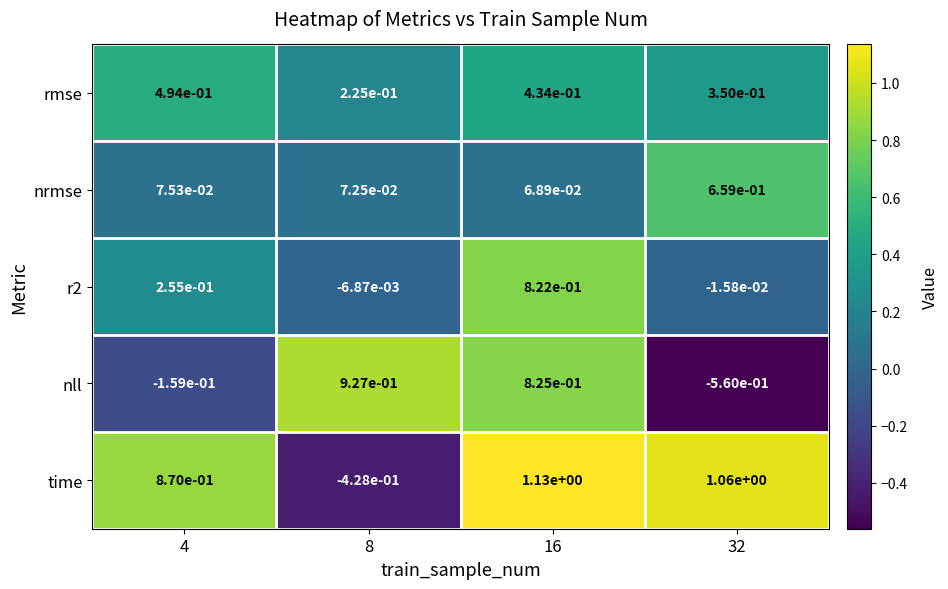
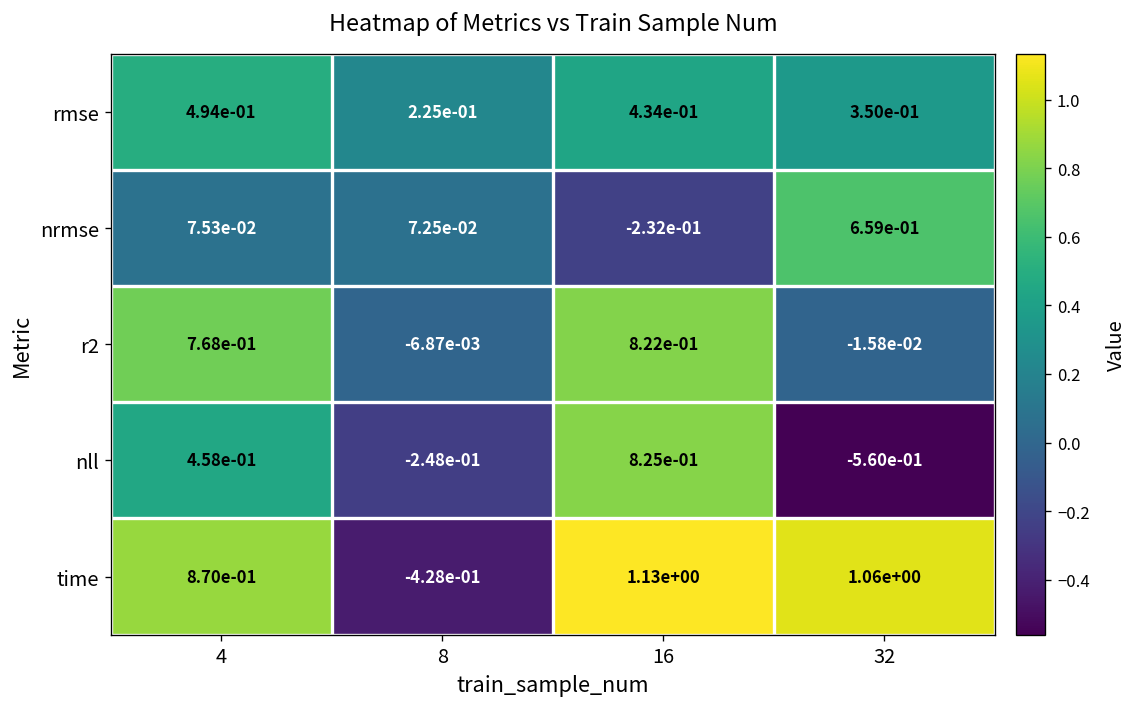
nrmse, 16: 6.89e-02 -> -2.32e-01
r2, 4: 2.55e-01 -> 7.68e-01
nll, 4: -1.59e-01 -> 4.58e-01
nll, 8: 9.27e-01 -> -2.48e-01
